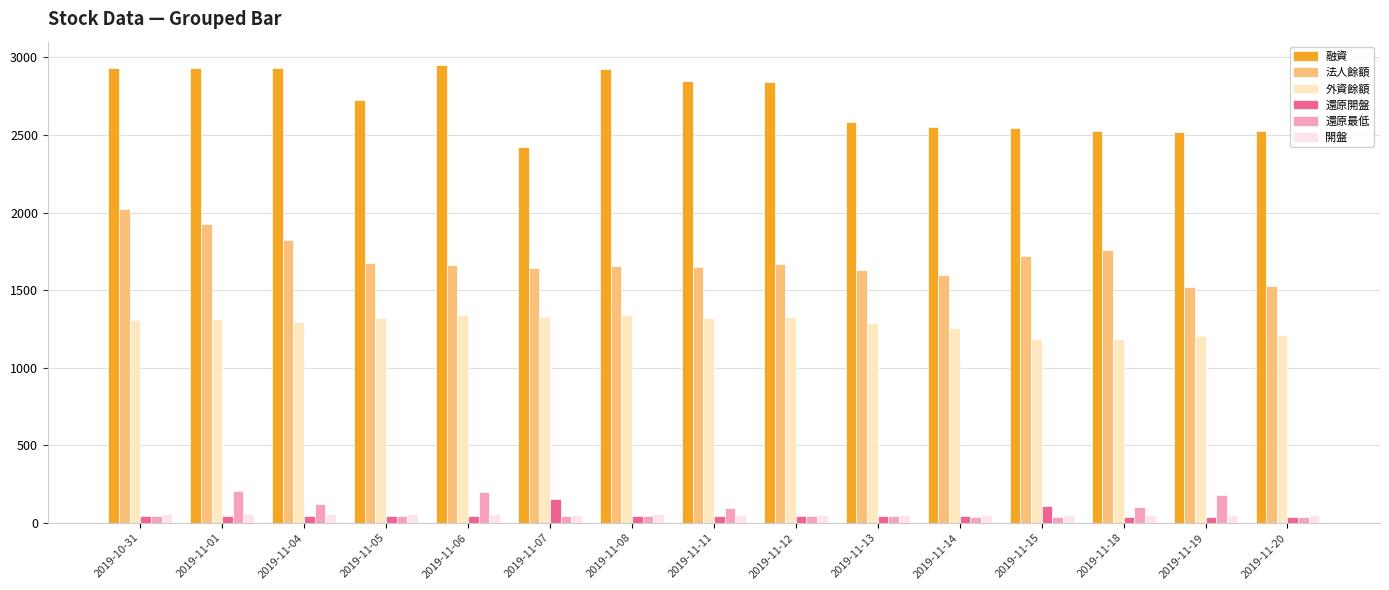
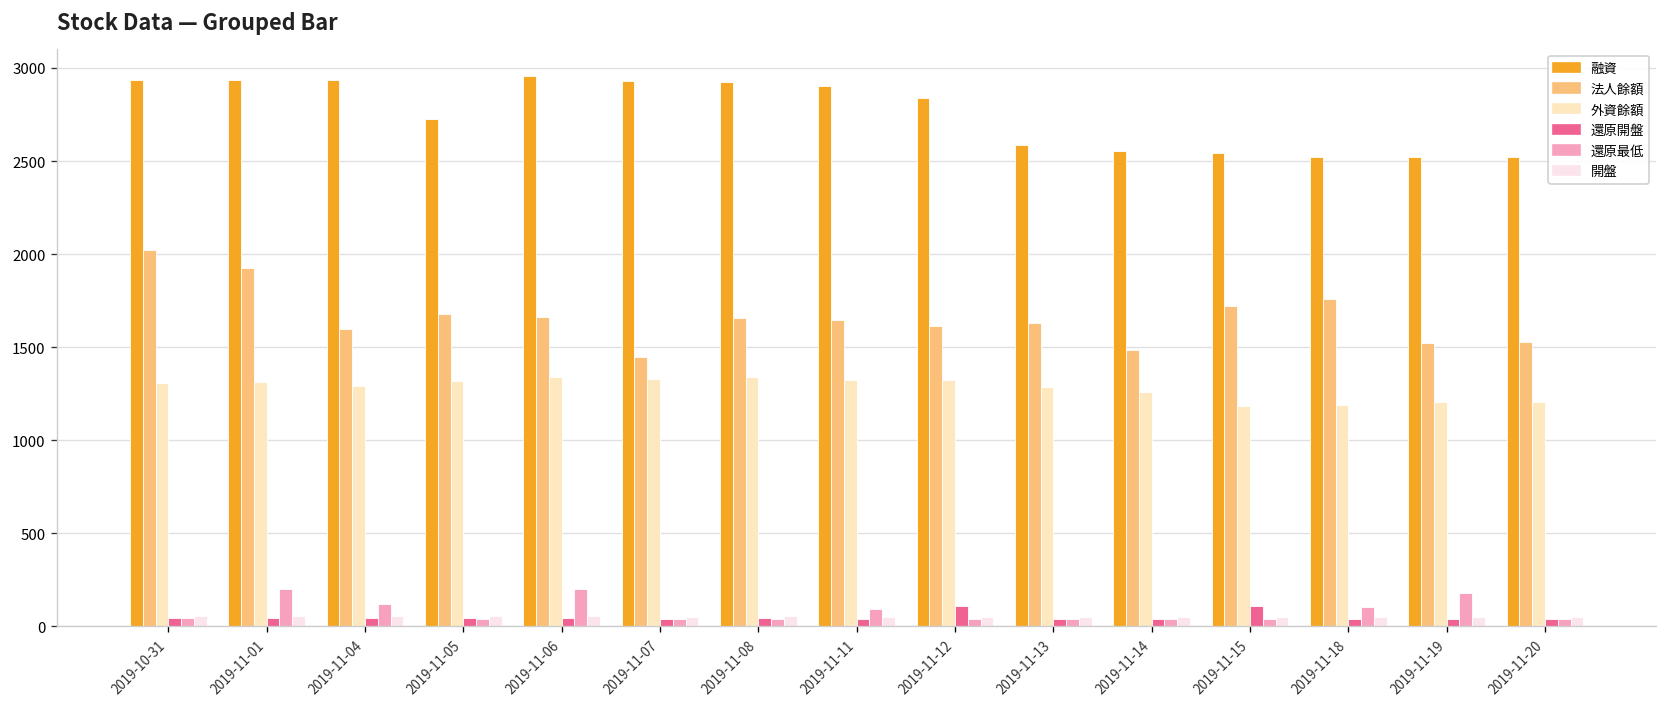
法人餘額, 2019-11-04: 1820 -> 1600
融資, 2019-11-07: 2420 -> 2930
法人餘額, 2019-11-07: 1650 -> 1450
還原開盤, 2019-11-07: 150 -> 40
融資, 2019-11-11: 2850 -> 2910
法人餘額, 2019-11-12: 1670 -> 1610
還原開盤, 2019-11-12: 40 -> 110
法人餘額, 2019-11-14: 1600 -> 1480
